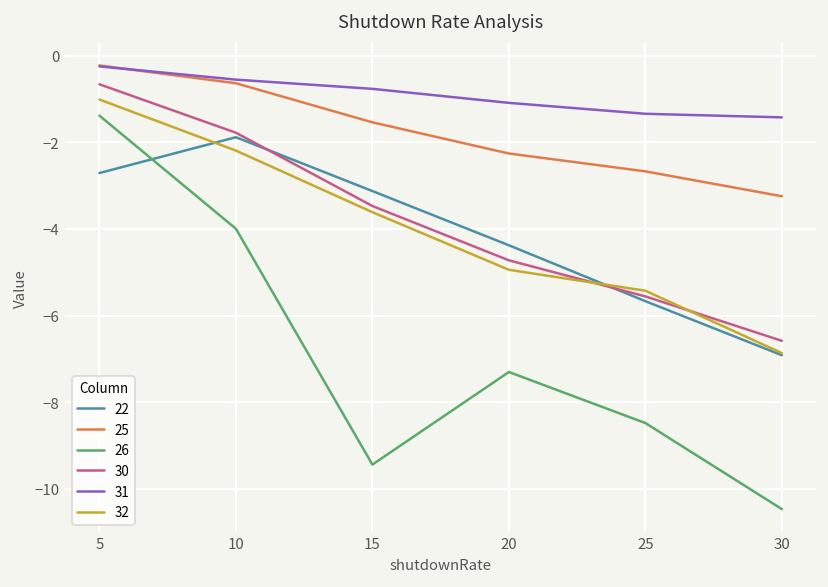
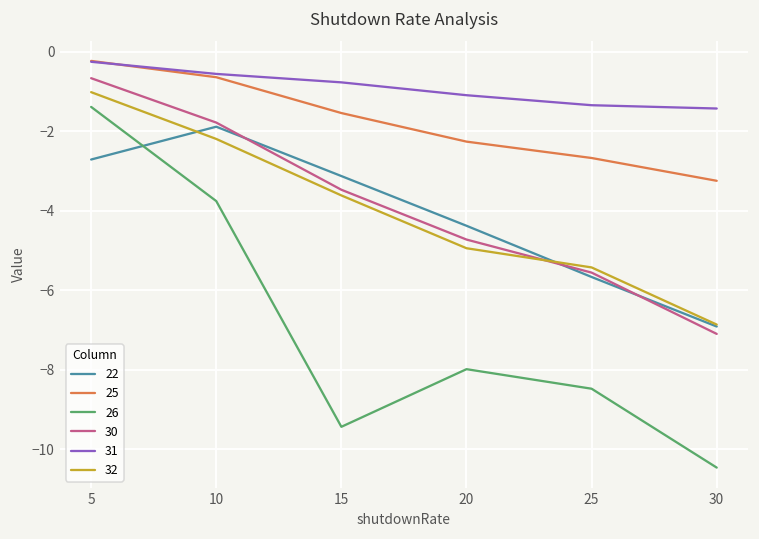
26, 10: -4.0 -> -3.8
26, 20: -7.3 -> -8.0
30, 30: -6.6 -> -7.1
